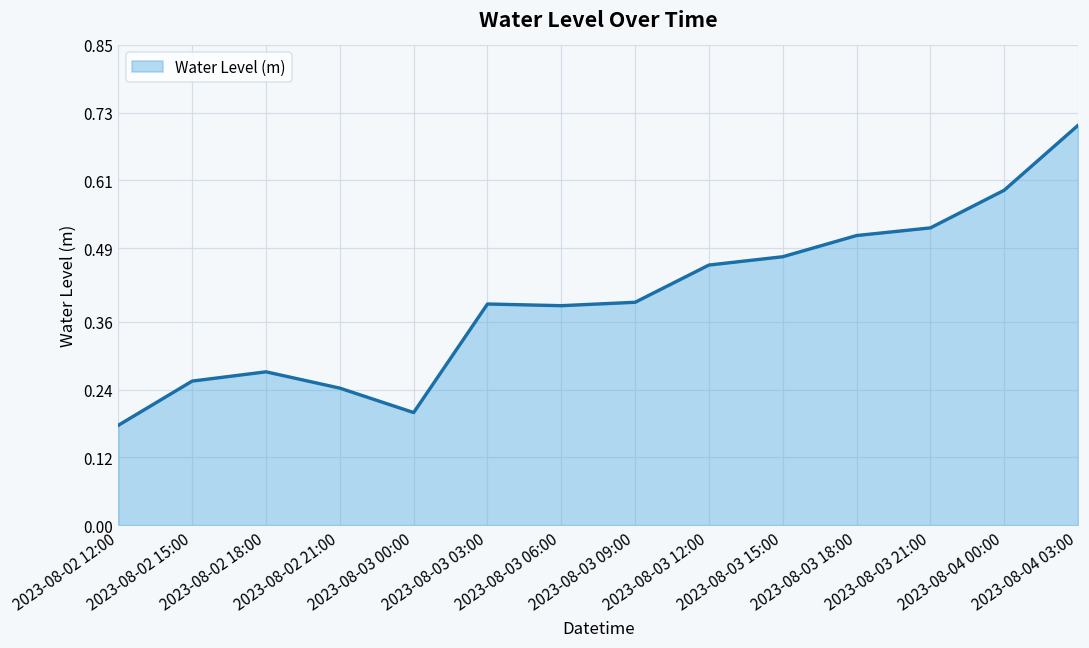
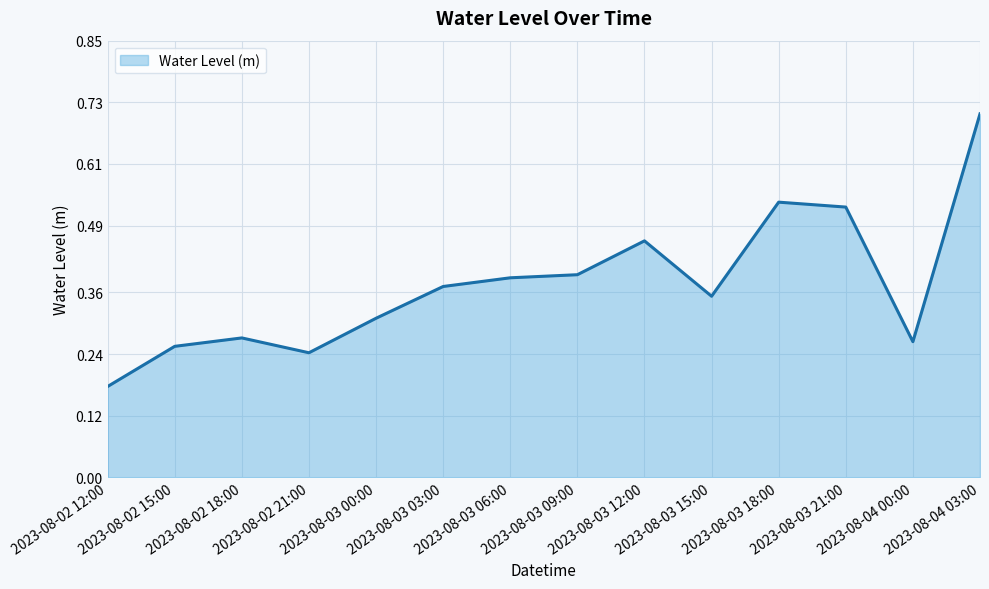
2023-08-03 00:00: 0.20 -> 0.31
2023-08-03 03:00: 0.39 -> 0.37
2023-08-03 15:00: 0.48 -> 0.35
2023-08-03 18:00: 0.51 -> 0.54
2023-08-04 00:00: 0.59 -> 0.26
